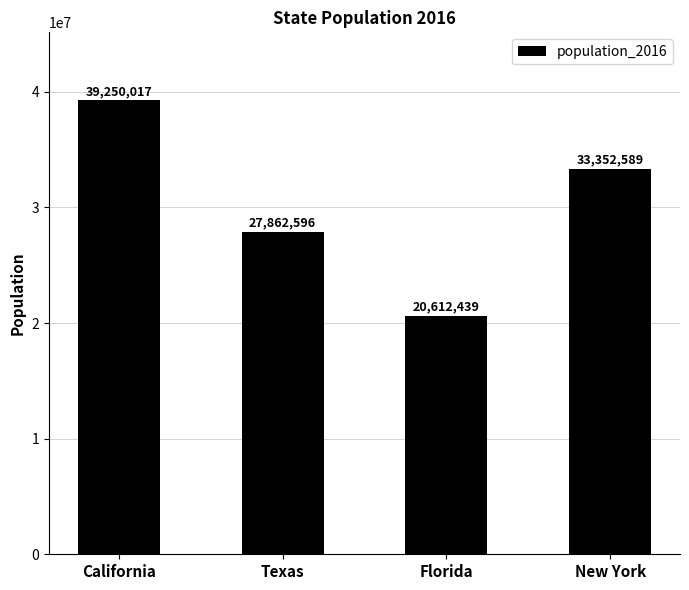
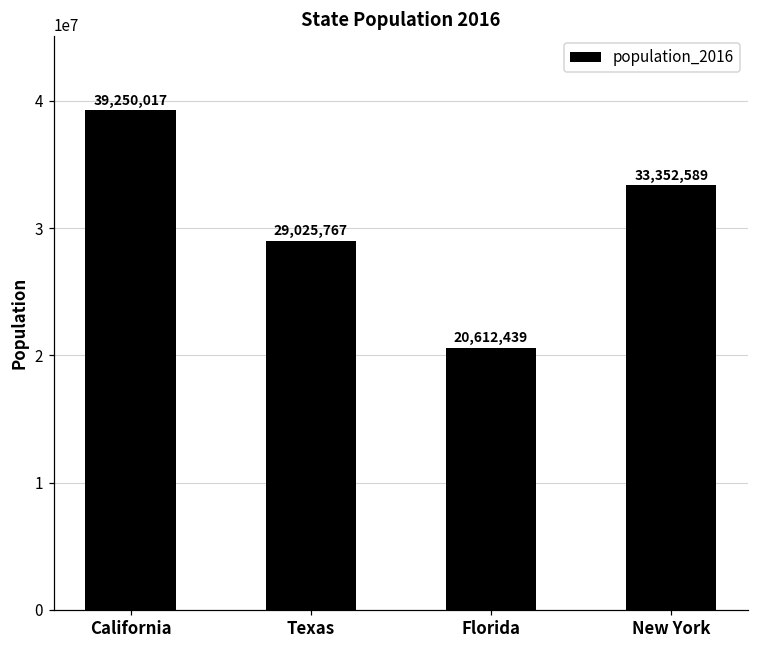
Texas: 27,862,596 -> 29,025,767
